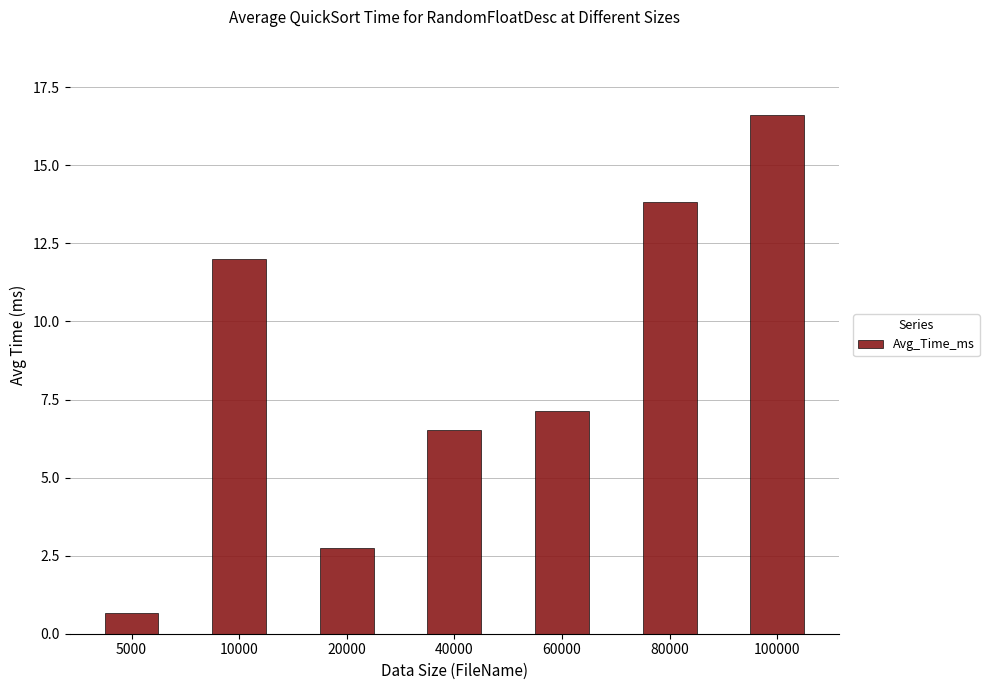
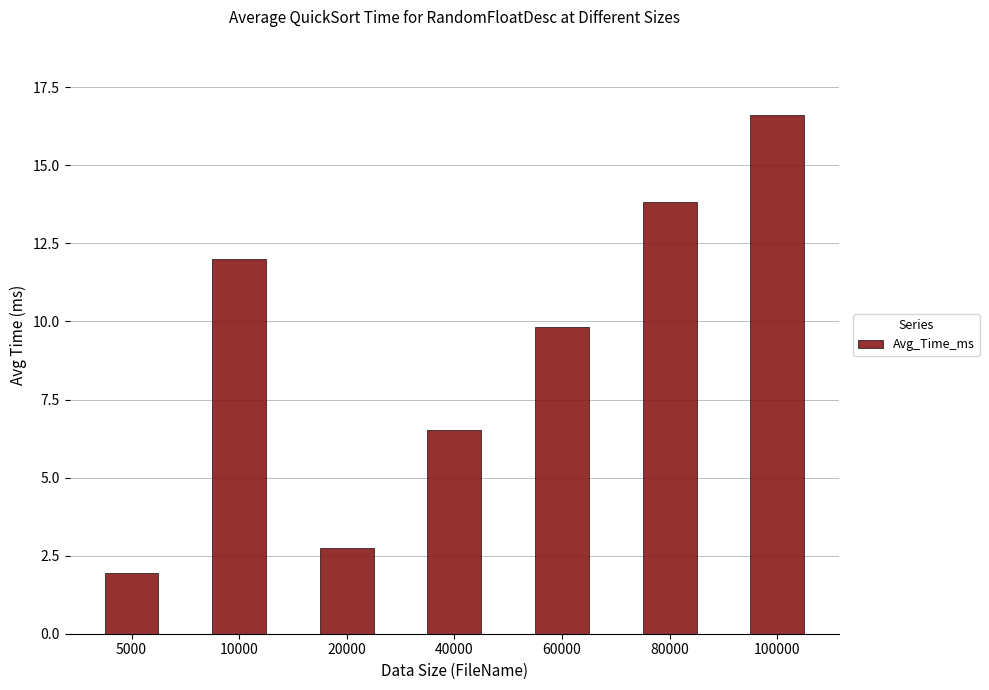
5000: 0.7 -> 1.9
60000: 7.1 -> 9.8
